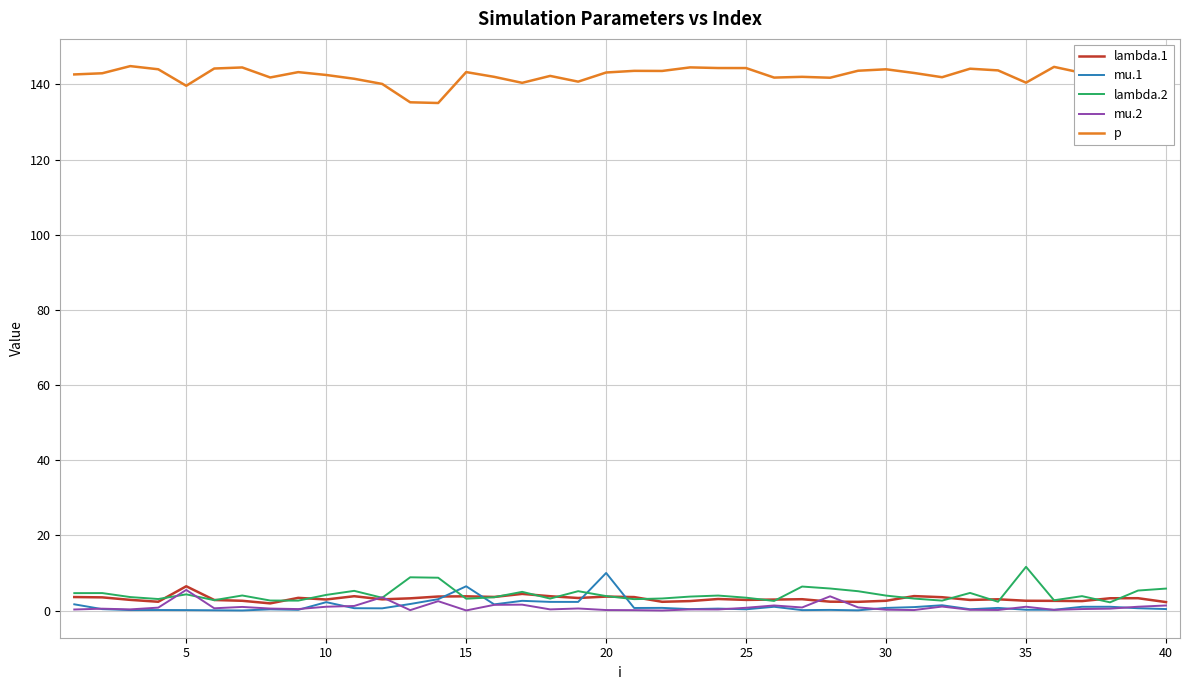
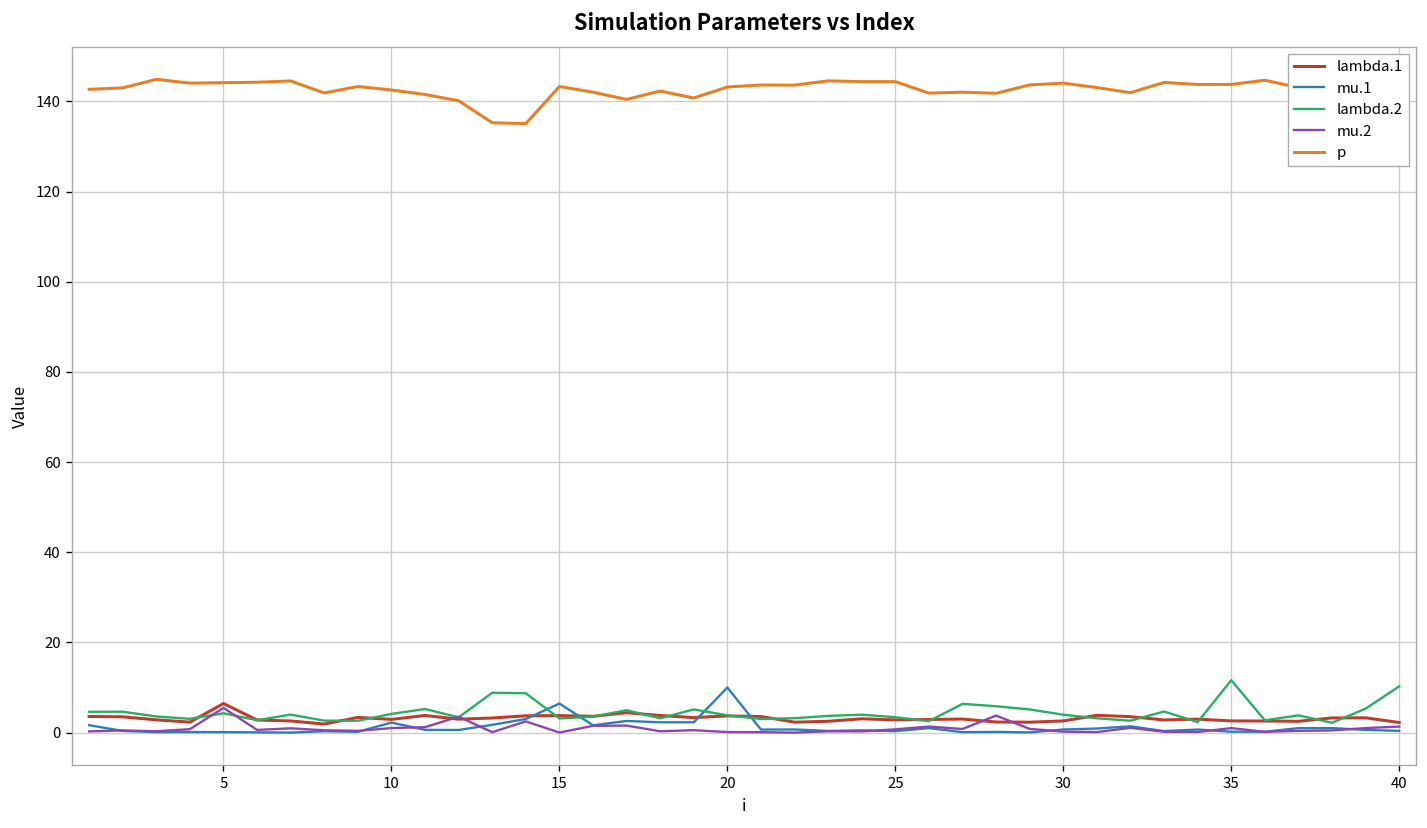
p, 5: 140 -> 144
p, 35: 140 -> 144
lambda.2, 40: 6 -> 10
